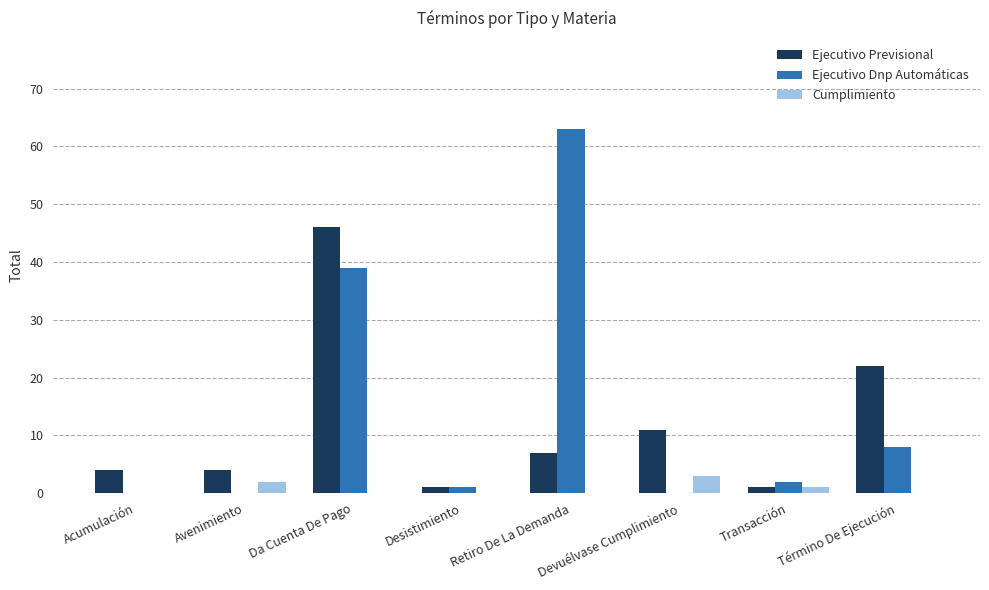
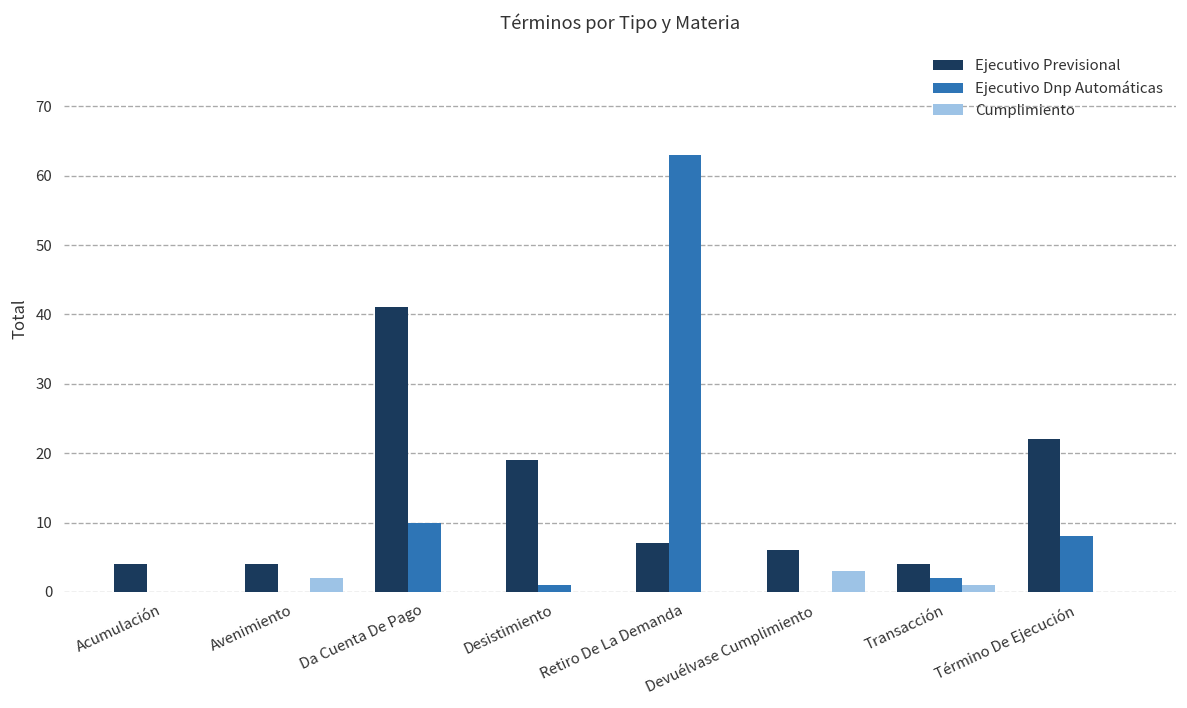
Ejecutivo Previsional, Da Cuenta De Pago: 46 -> 41
Ejecutivo Dnp Automáticas, Da Cuenta De Pago: 39 -> 10
Ejecutivo Previsional, Desistimiento: 1 -> 19
Ejecutivo Previsional, Devuélvase Cumplimiento: 11 -> 6
Ejecutivo Previsional, Transacción: 1 -> 4
